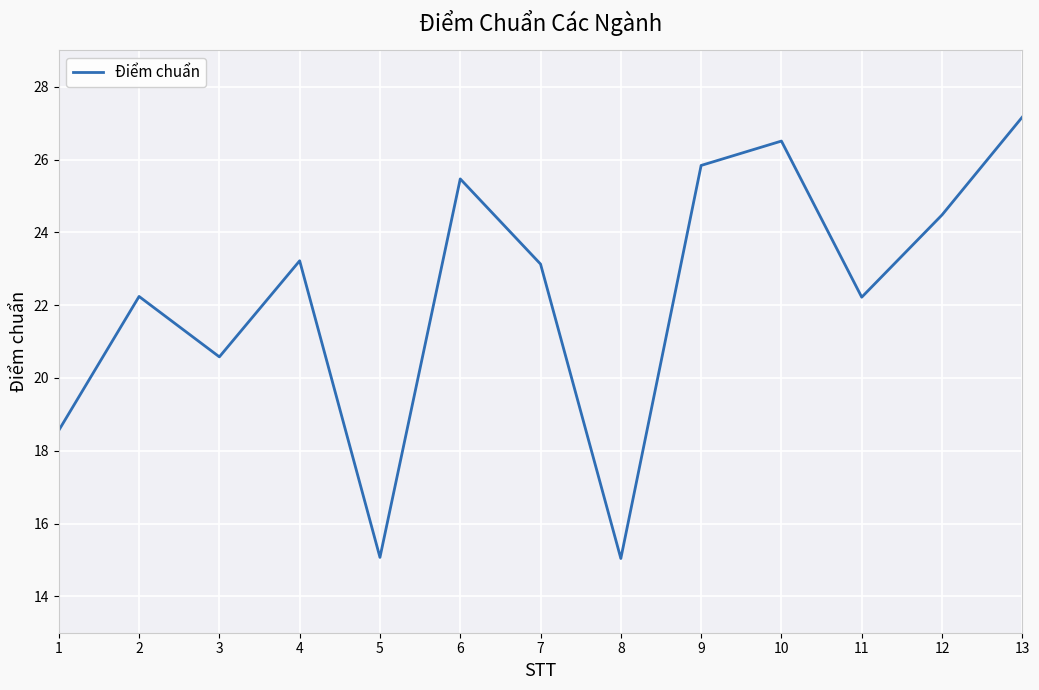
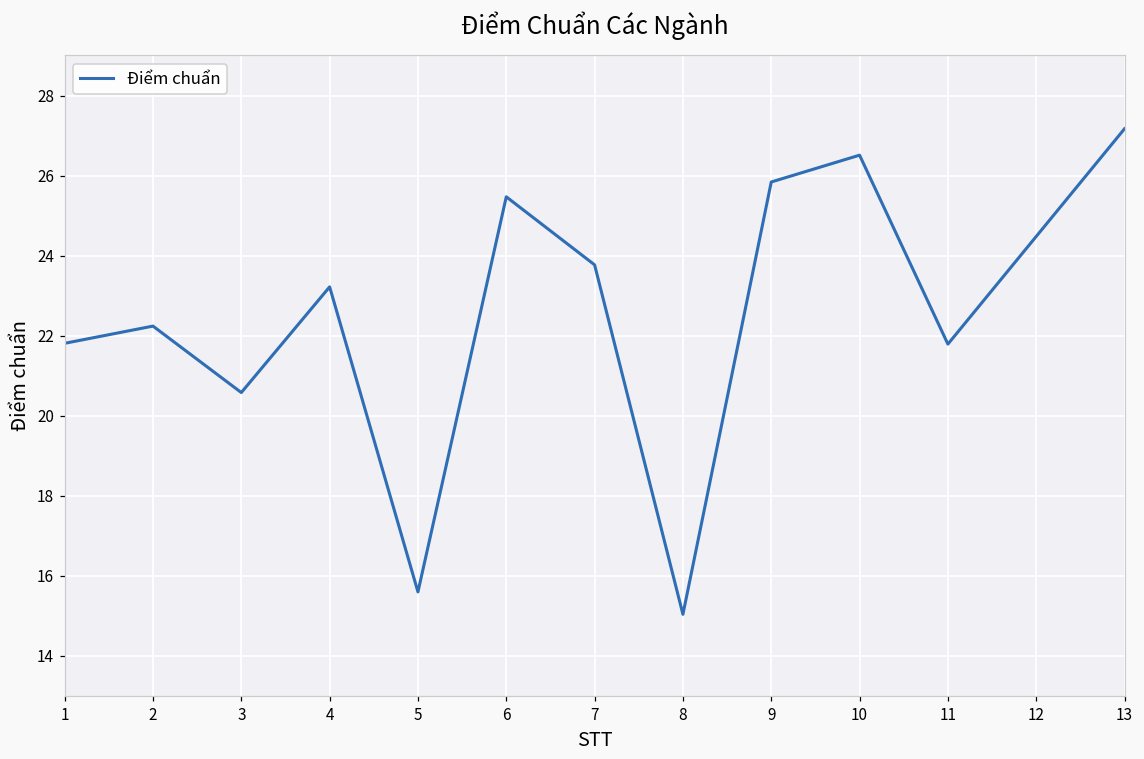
1: 18.6 -> 21.8
5: 15.1 -> 15.6
7: 23.1 -> 23.8
11: 22.2 -> 21.8
